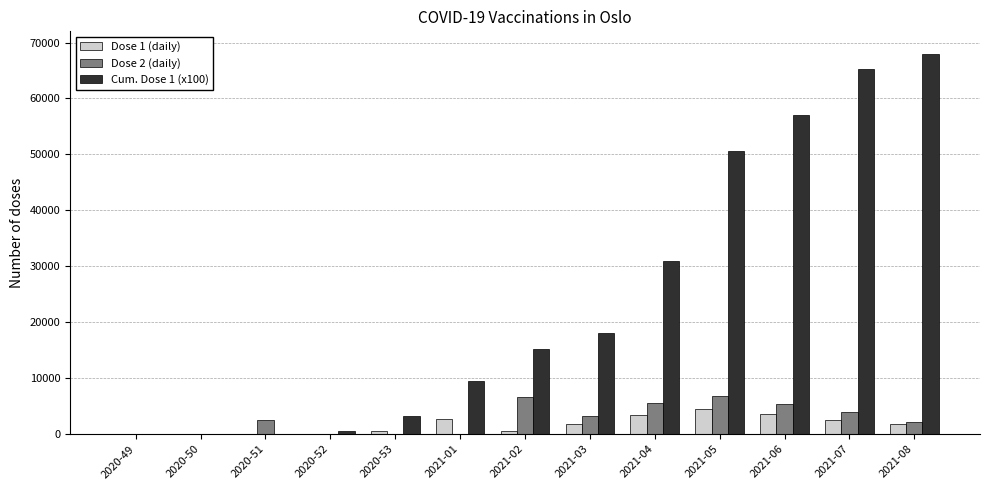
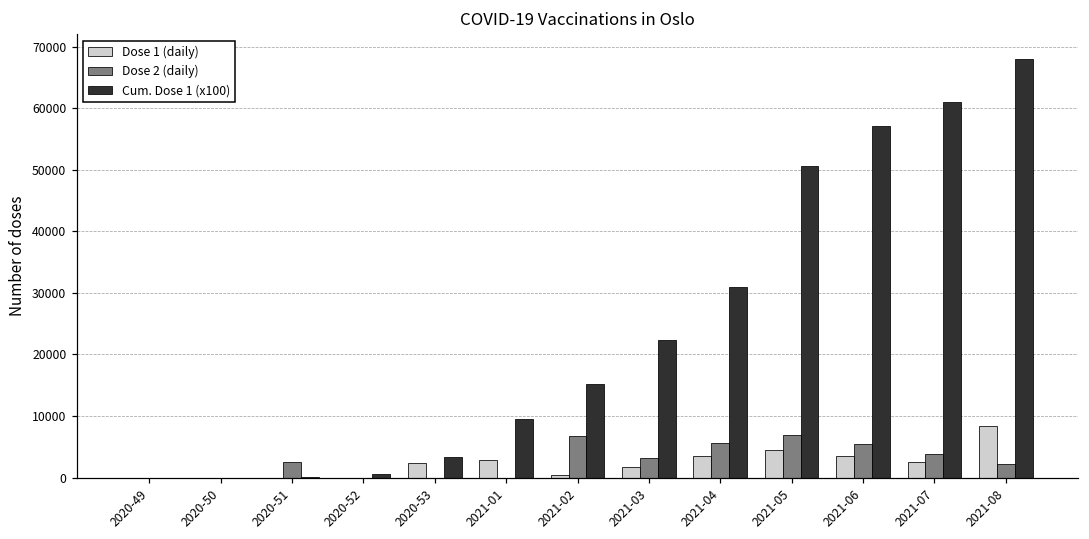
Dose 1 (daily), 2020-53: 0 -> 2000
Cum. Dose 1 (x100), 2021-03: 18000 -> 22000
Cum. Dose 1 (x100), 2021-07: 65000 -> 61000
Dose 1 (daily), 2021-08: 2000 -> 8000
